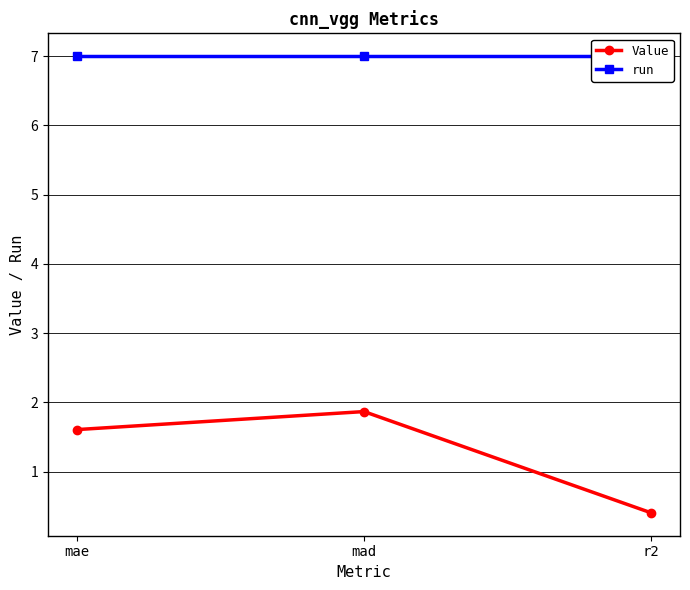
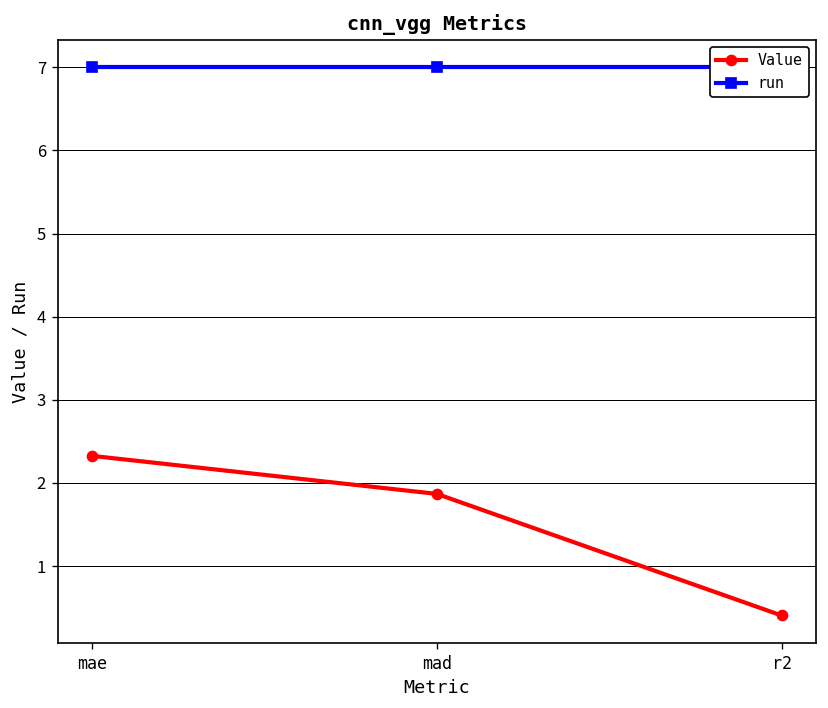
Value, mae: 1.6 -> 2.3
